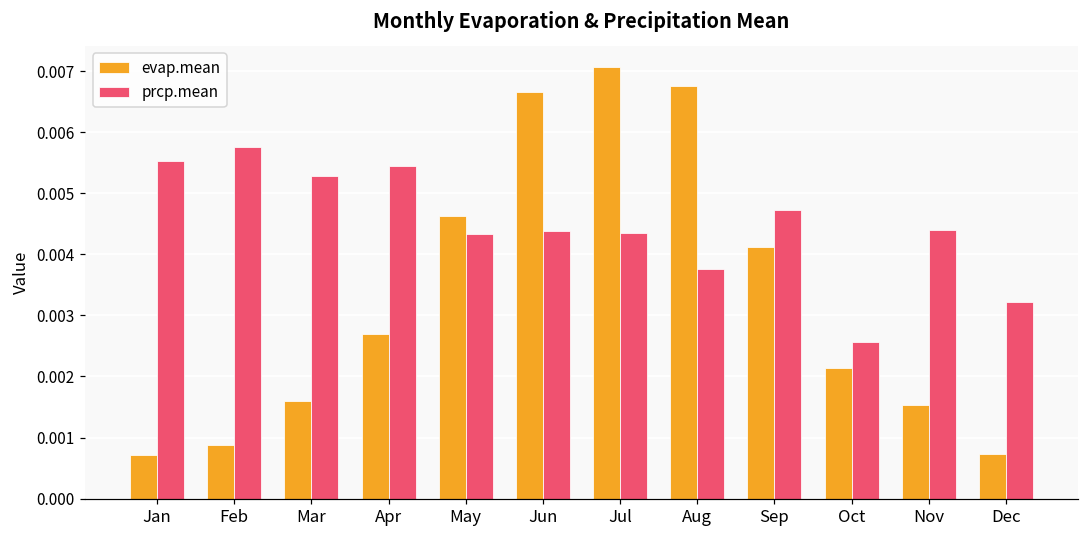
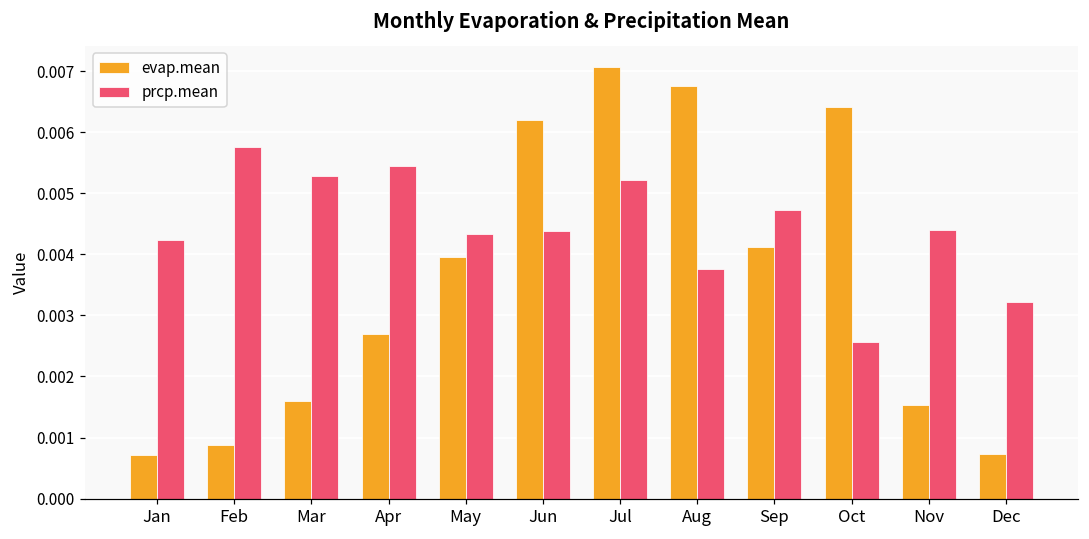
prcp.mean, Jan: 0.0055 -> 0.0042
evap.mean, May: 0.0046 -> 0.0040
evap.mean, Jun: 0.0067 -> 0.0062
prcp.mean, Jul: 0.0044 -> 0.0052
evap.mean, Oct: 0.0021 -> 0.0064
